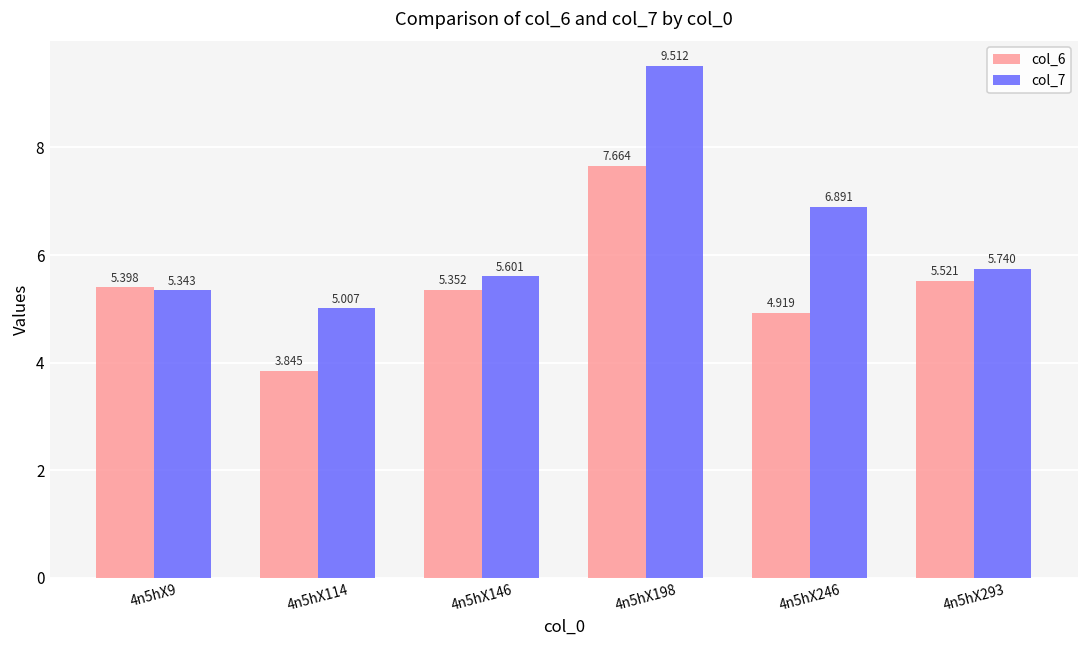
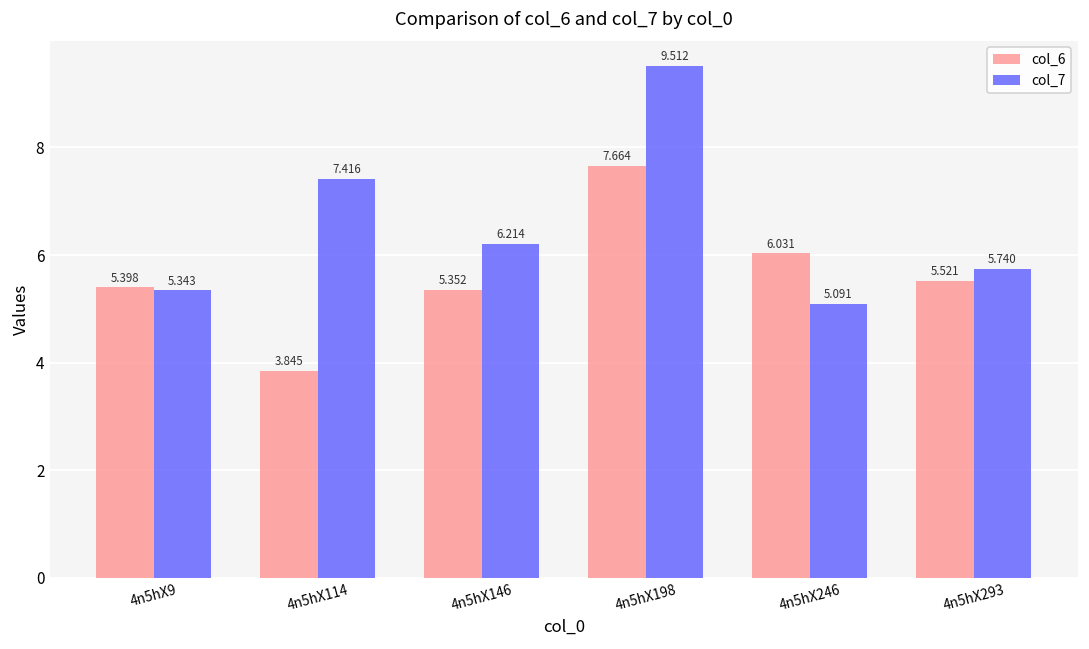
col_7, 4n5hX114: 5.007 -> 7.416
col_7, 4n5hX146: 5.601 -> 6.214
col_6, 4n5hX246: 4.919 -> 6.031
col_7, 4n5hX246: 6.891 -> 5.091
